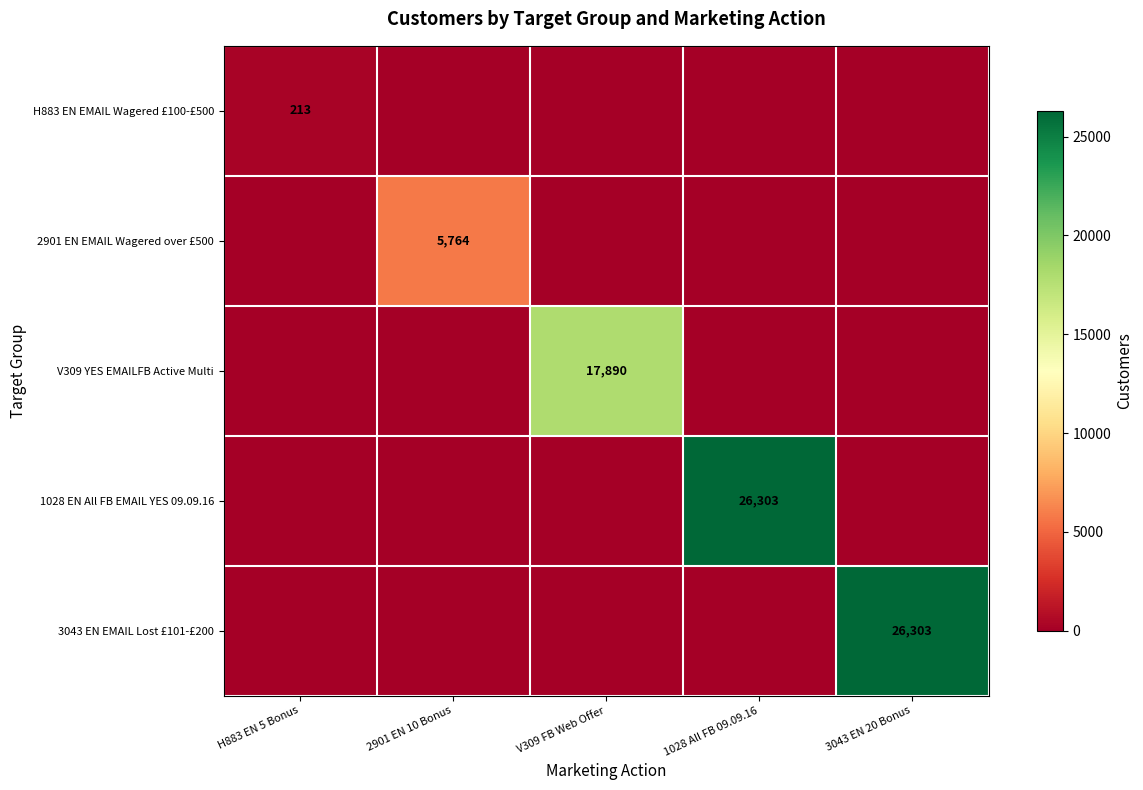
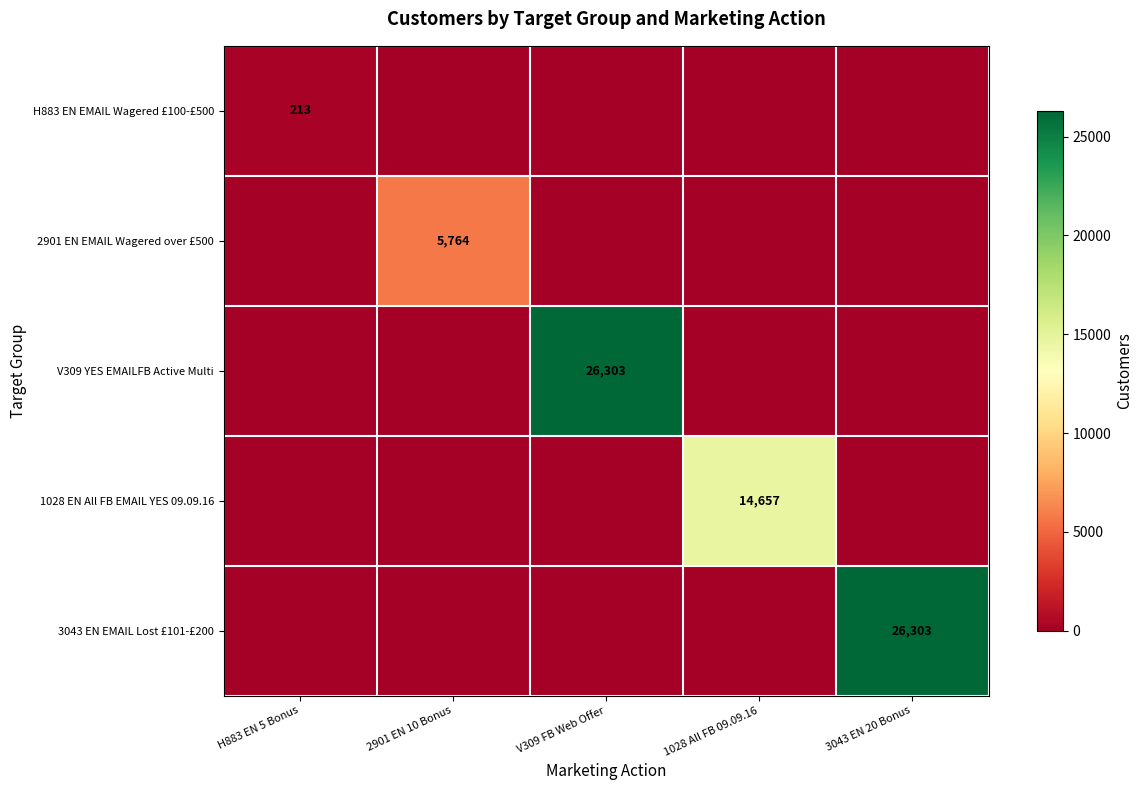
V309 YES EMAILFB Active Multi, V309 FB Web Offer: 17,890 -> 26,303
1028 EN All FB EMAIL YES 09.09.16, 1028 All FB 09.09.16: 26,303 -> 14,657
